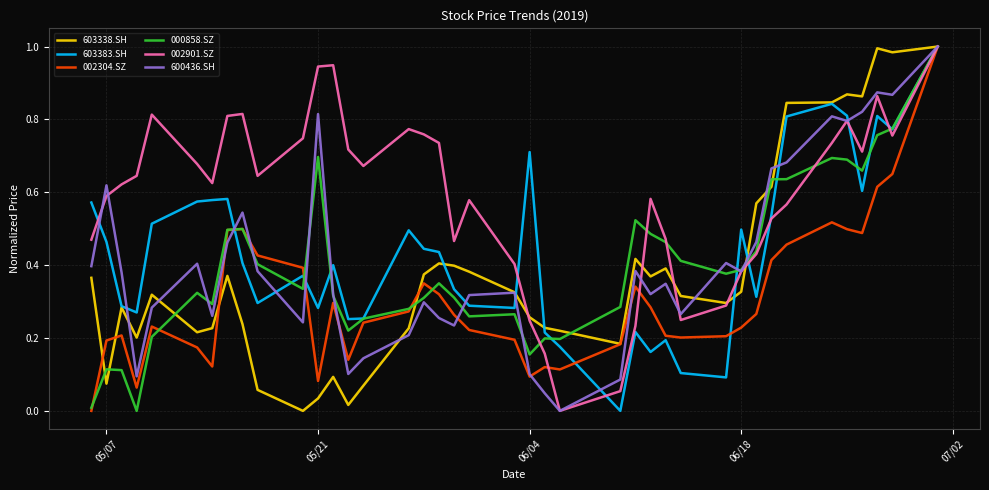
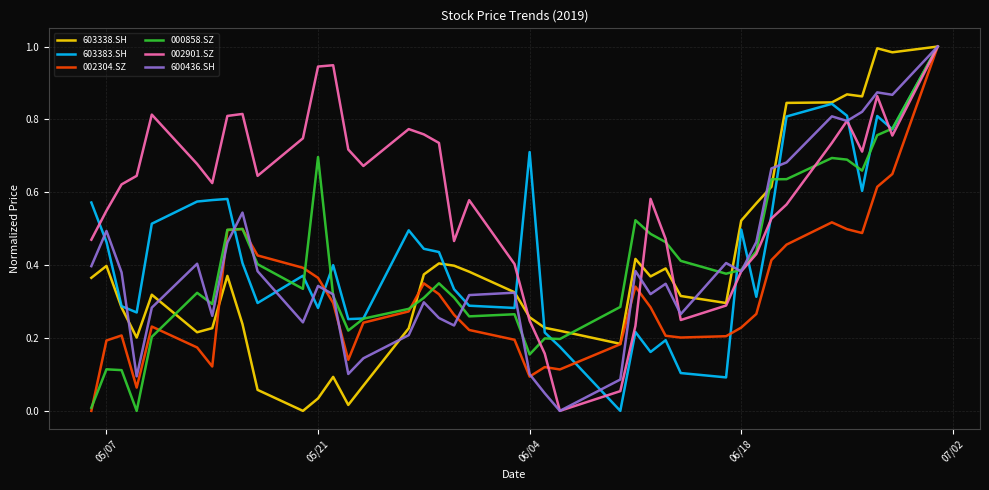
603338.SH, 05/07: 0.07 -> 0.40
002901.SZ, 05/07: 0.59 -> 0.55
600436.SH, 05/07: 0.62 -> 0.49
002304.SZ, 05/21: 0.08 -> 0.37
600436.SH, 05/21: 0.81 -> 0.34
603338.SH, 06/18: 0.33 -> 0.52
